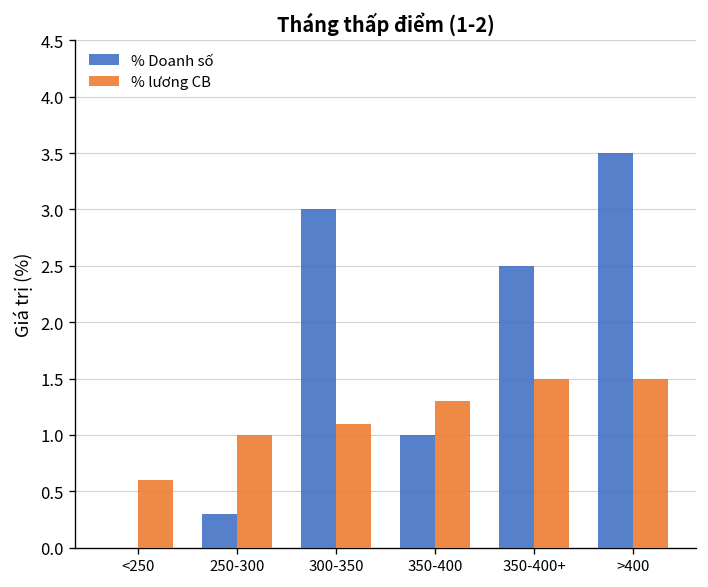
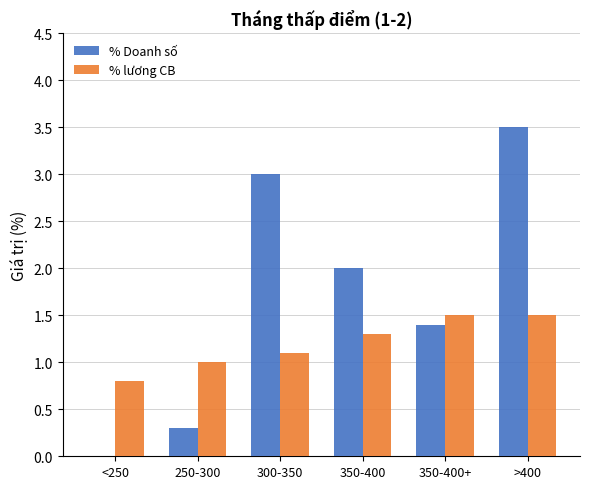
% lương CB, <250: 0.6 -> 0.8
% Doanh số, 350-400: 1 -> 2
% Doanh số, 350-400+: 2.5 -> 1.4
